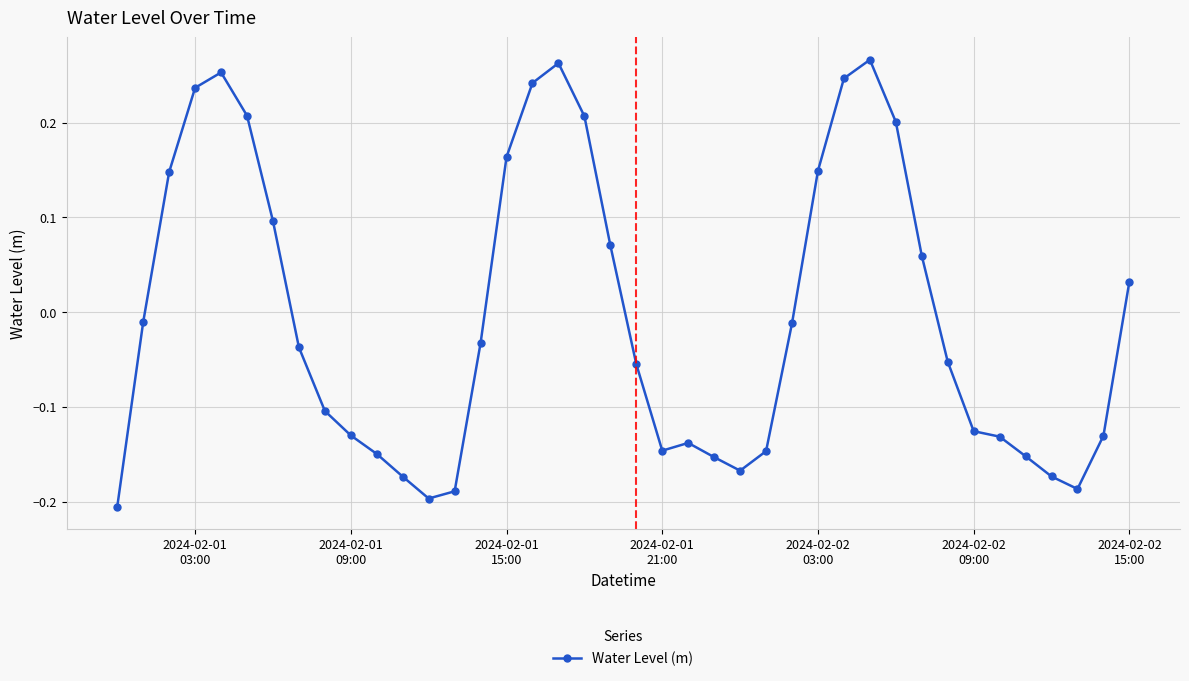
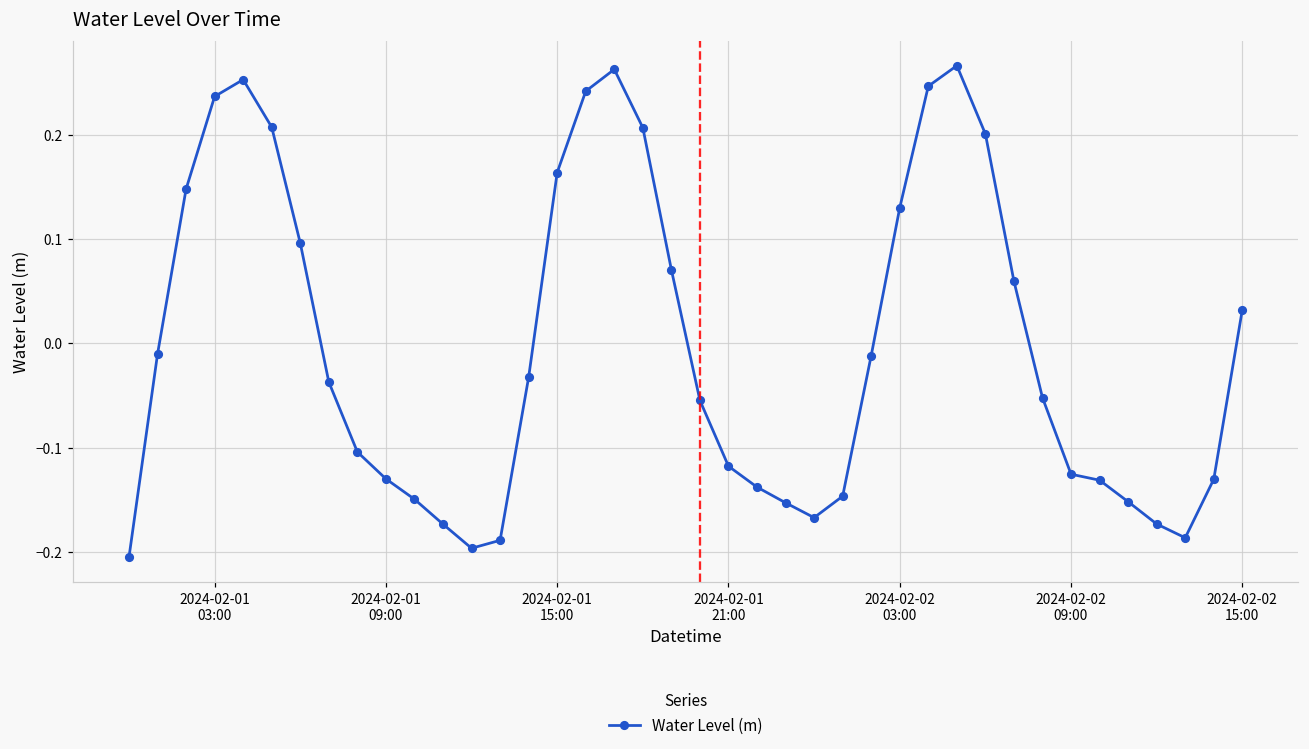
2024-02-01 21:00: -0.15 -> -0.12
2024-02-02 03:00: 0.15 -> 0.13
